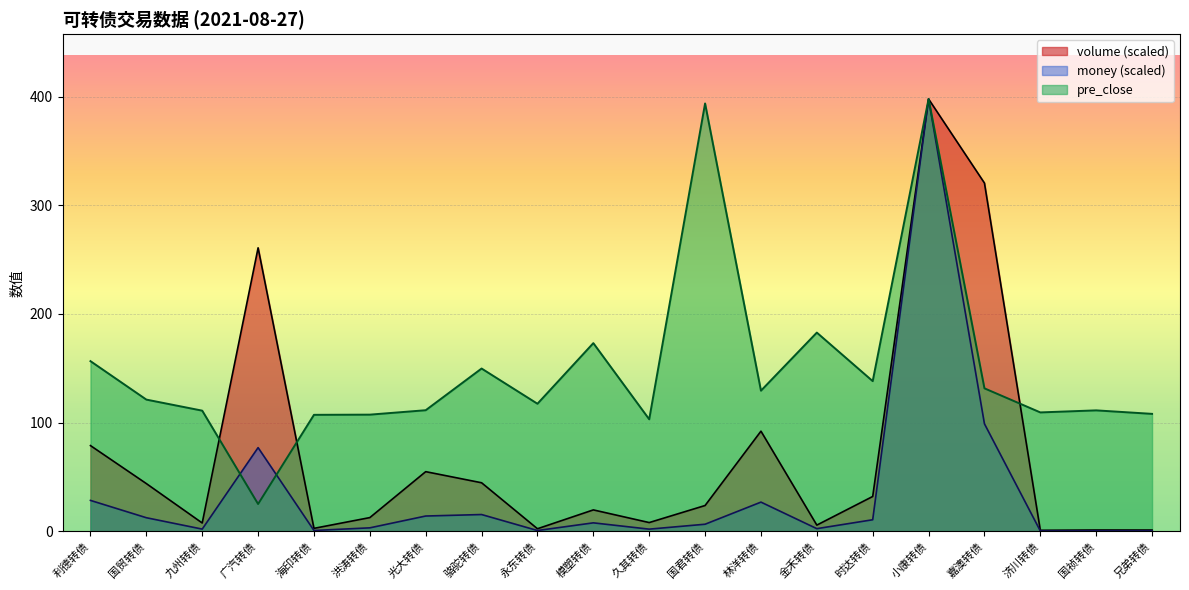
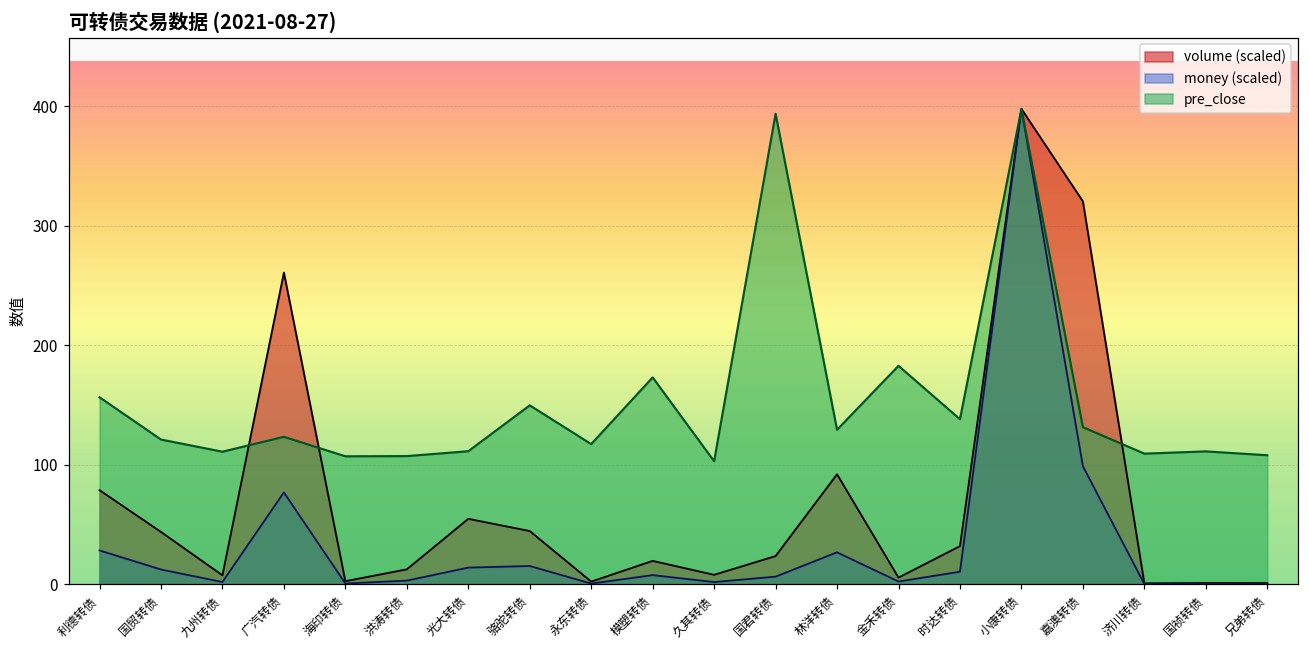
pre_close, 广汽转债: 25 -> 123
